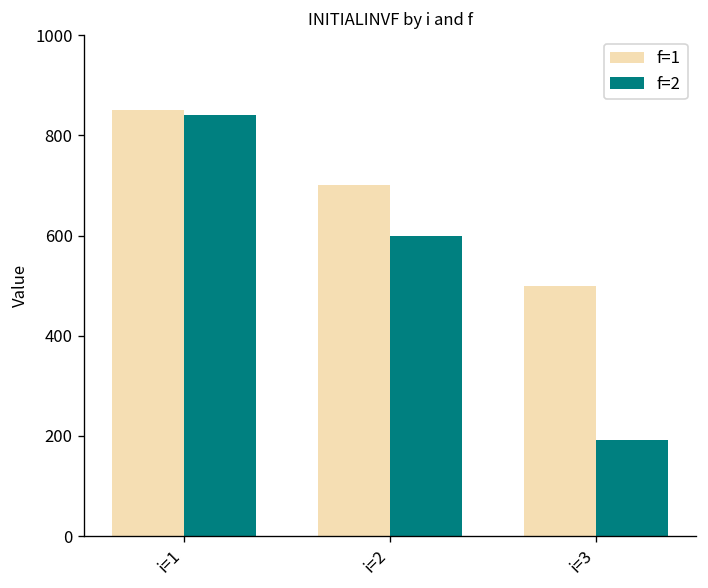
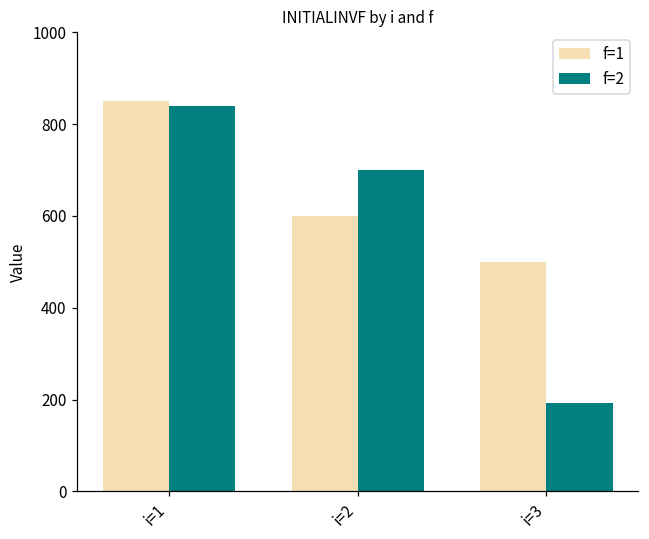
f=1, i=2: 700 -> 600
f=2, i=2: 600 -> 700
